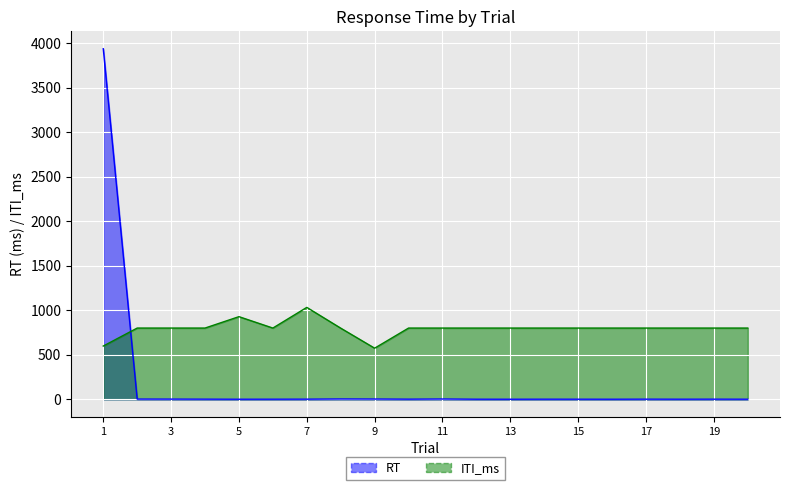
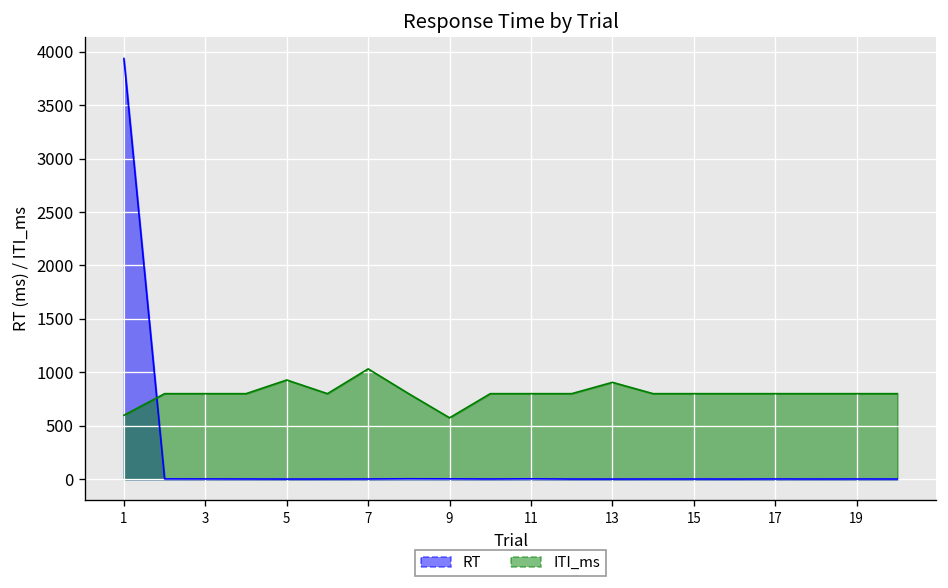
ITI_ms, 13: 800 -> 900
